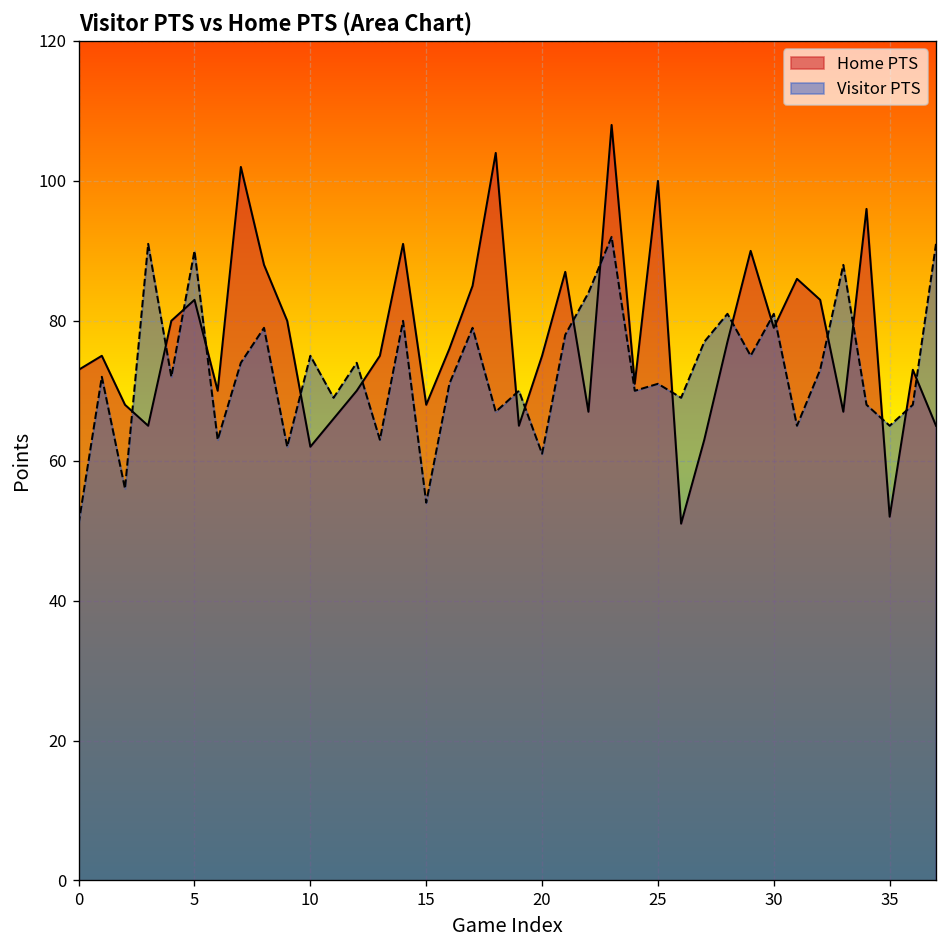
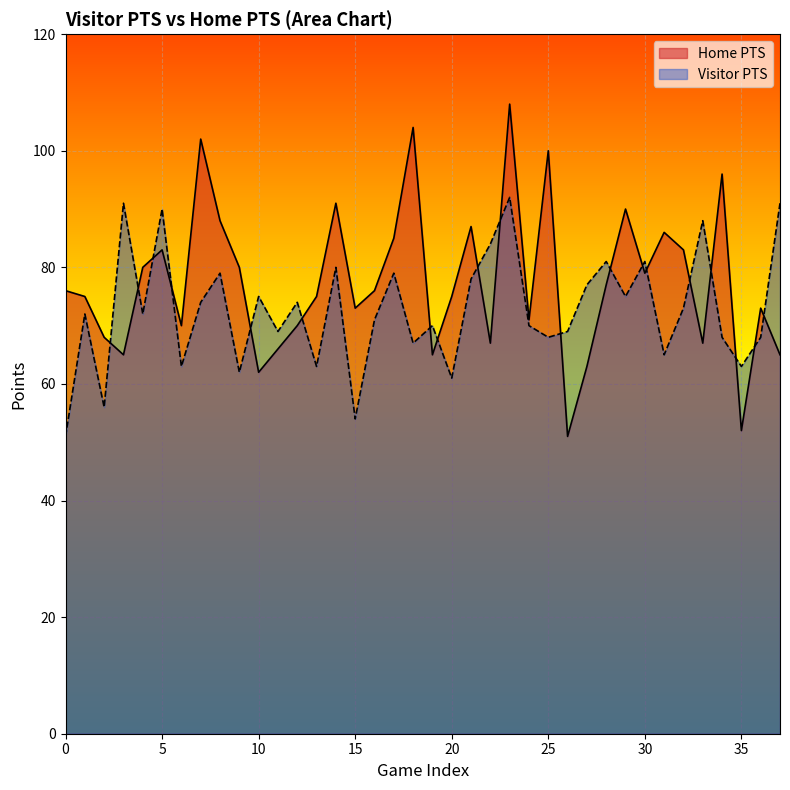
Home PTS, 0: 73 -> 76
Home PTS, 15: 68 -> 73
Visitor PTS, 25: 71 -> 68
Visitor PTS, 35: 65 -> 63
